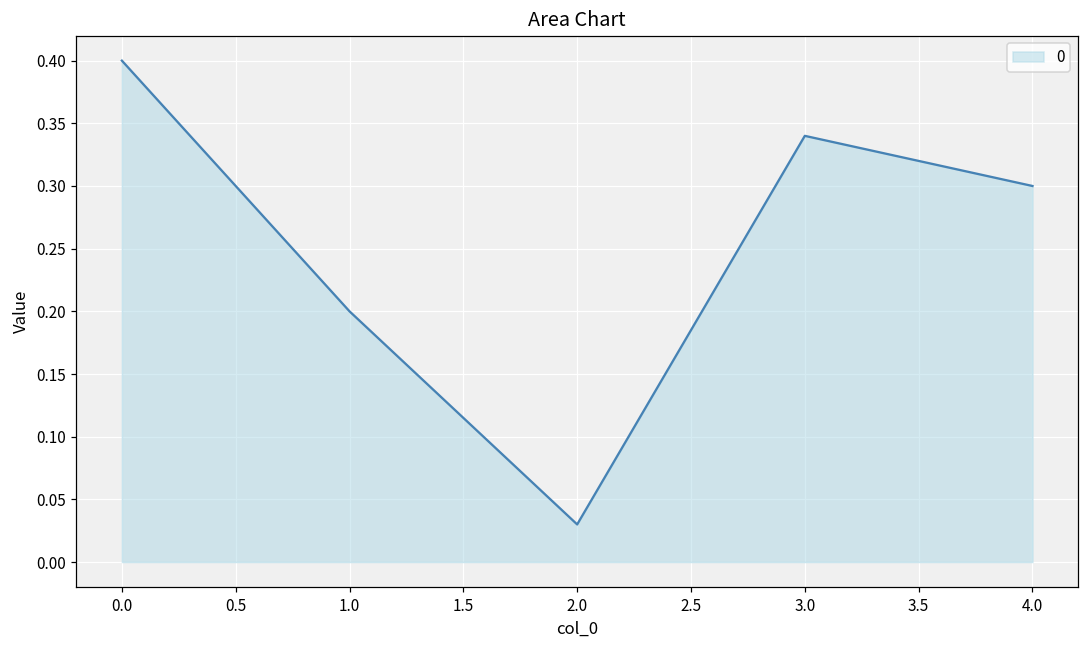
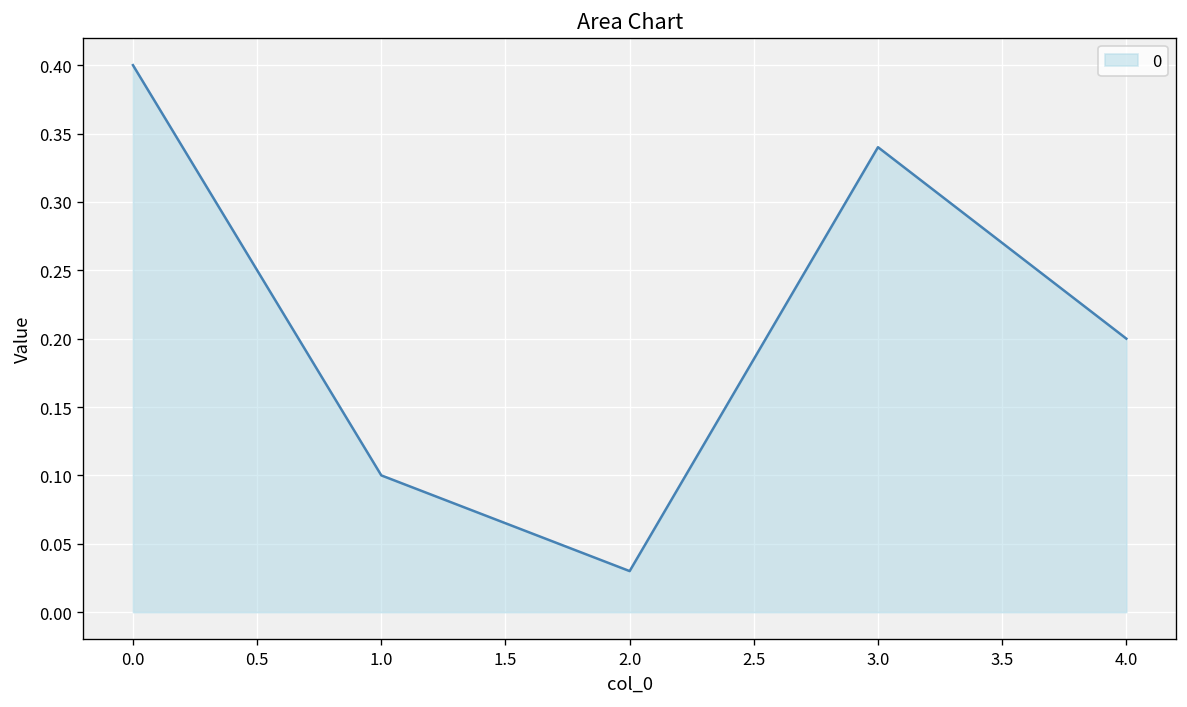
1.0: 0.2 -> 0.1
4.0: 0.3 -> 0.2
